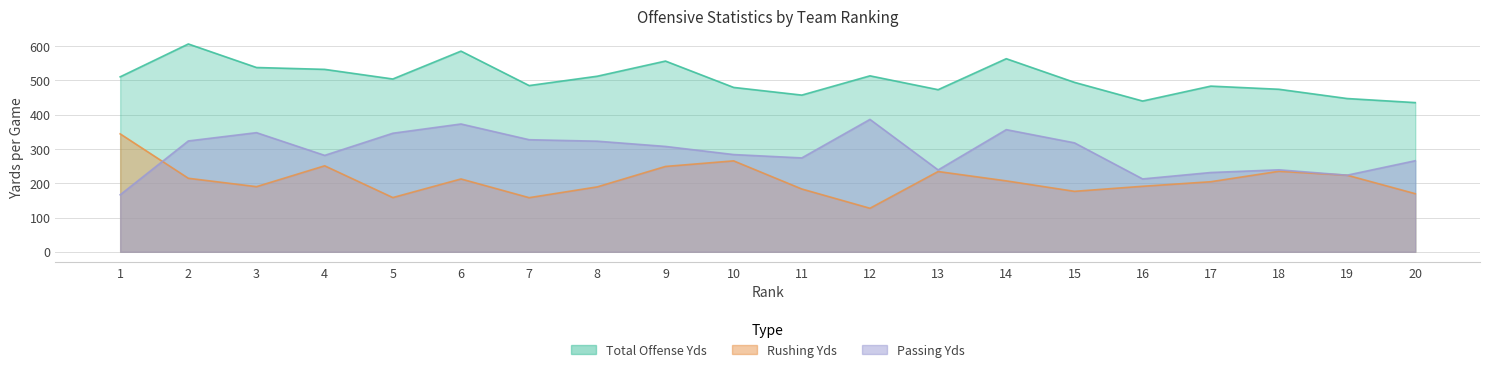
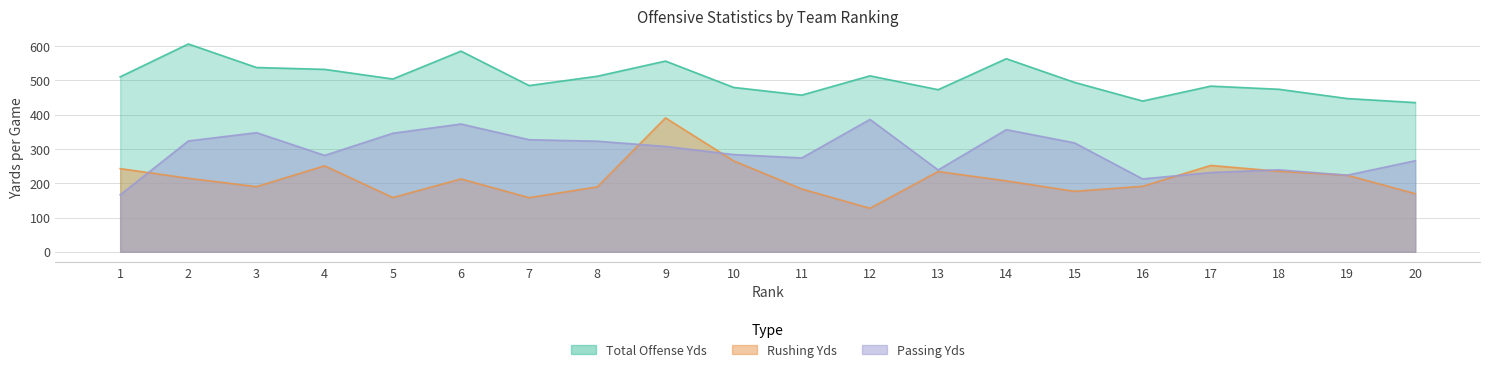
Rushing Yds, 1: 340 -> 240
Rushing Yds, 9: 250 -> 390
Rushing Yds, 17: 200 -> 250
